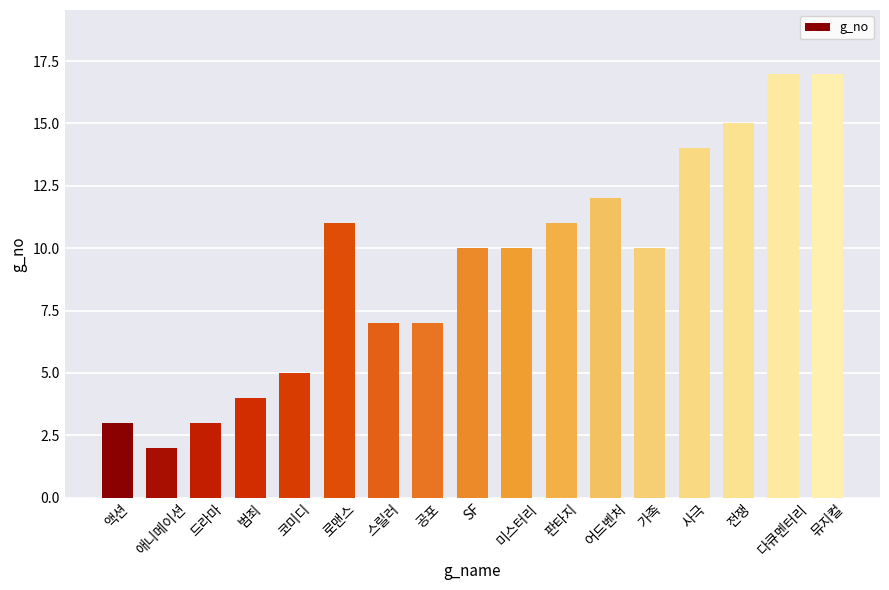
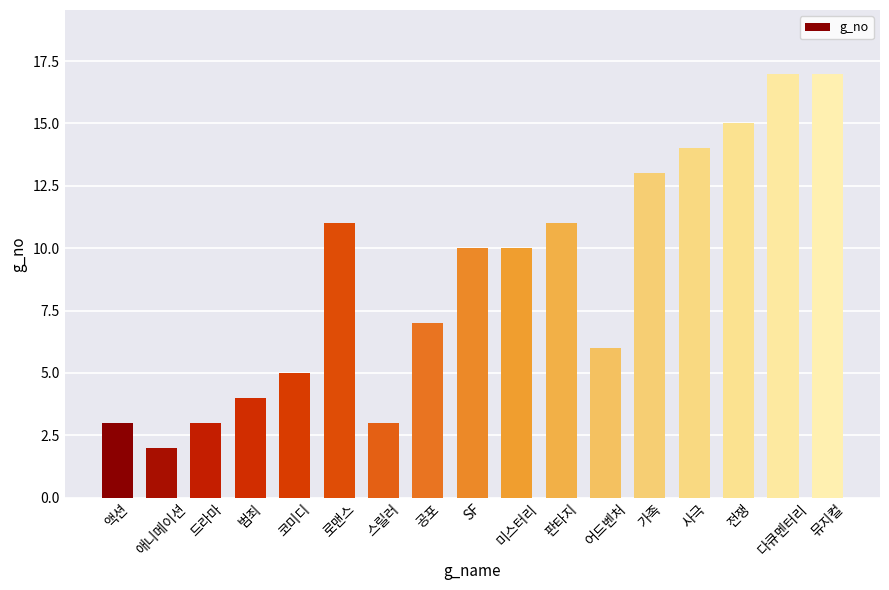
스릴러: 7 -> 3
어드벤처: 12 -> 6
가족: 10 -> 13
